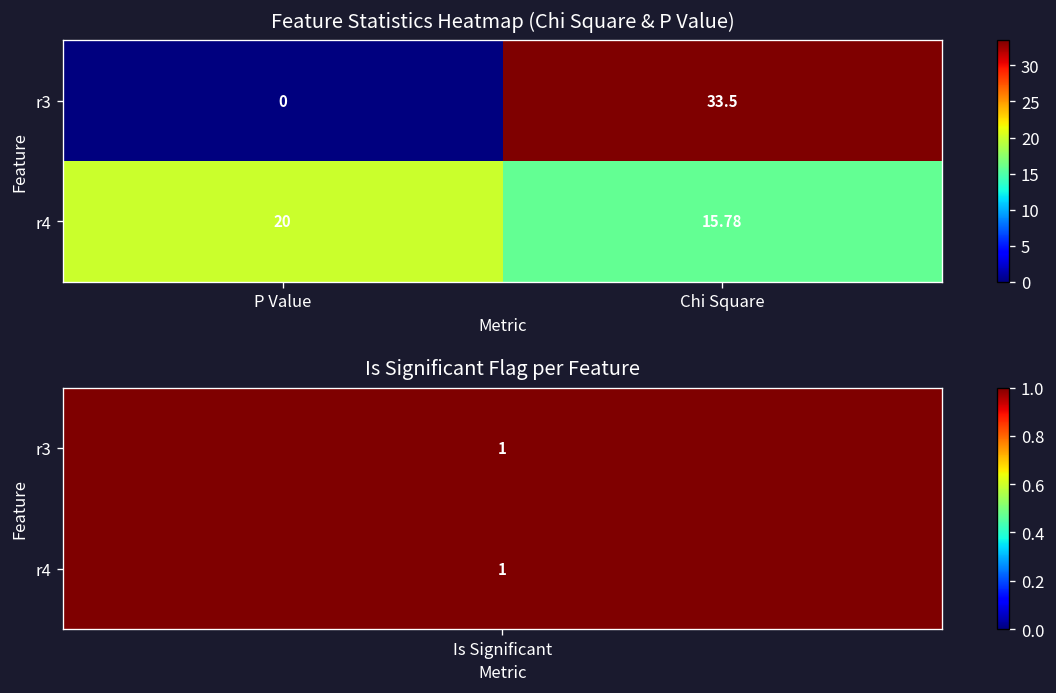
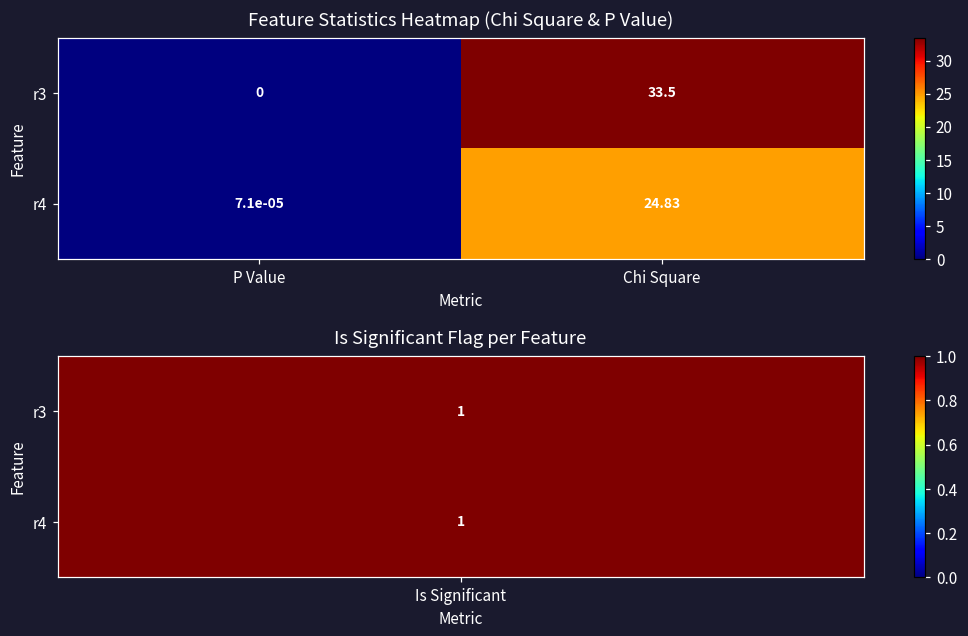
Feature Statistics Heatmap (Chi Square & P Value), r4, P Value: 20 -> 7.1e-05
Feature Statistics Heatmap (Chi Square & P Value), r4, Chi Square: 15.78 -> 24.83
